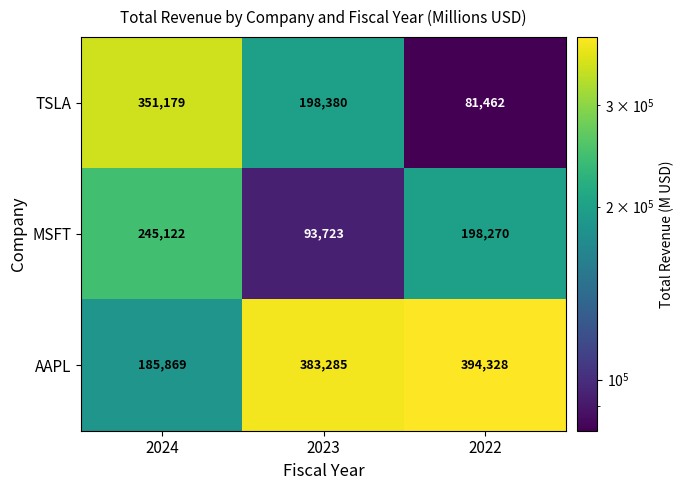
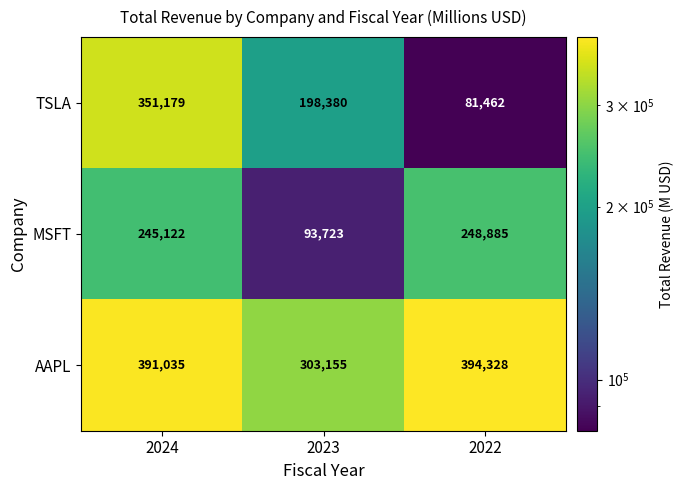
MSFT, 2022: 198,270 -> 248,885
AAPL, 2024: 185,869 -> 391,035
AAPL, 2023: 383,285 -> 303,155
